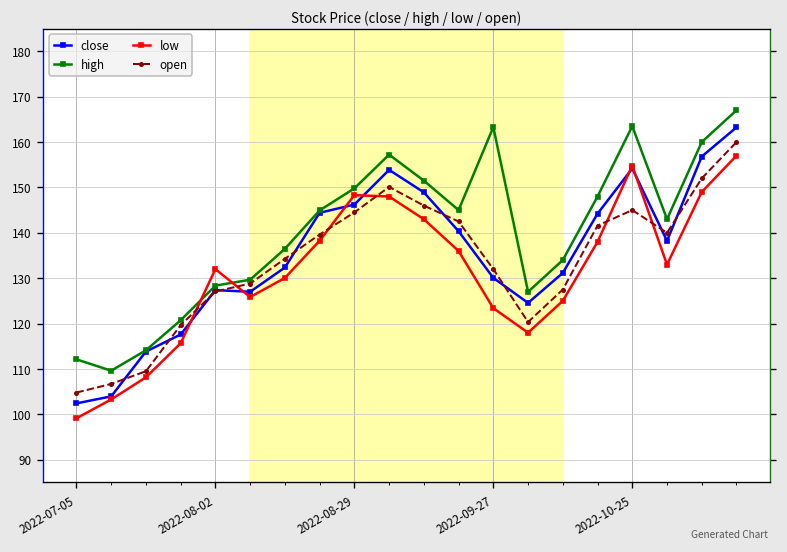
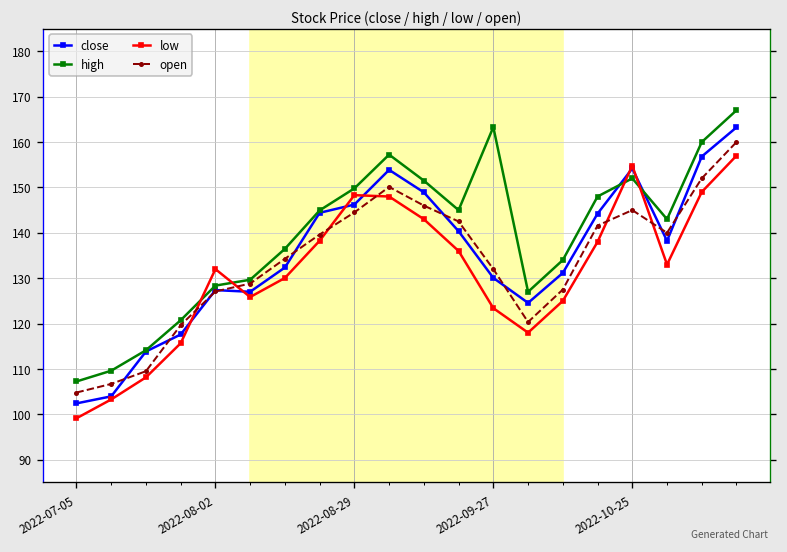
high, 2022-07-05: 112 -> 107
high, 2022-10-25: 164 -> 152
